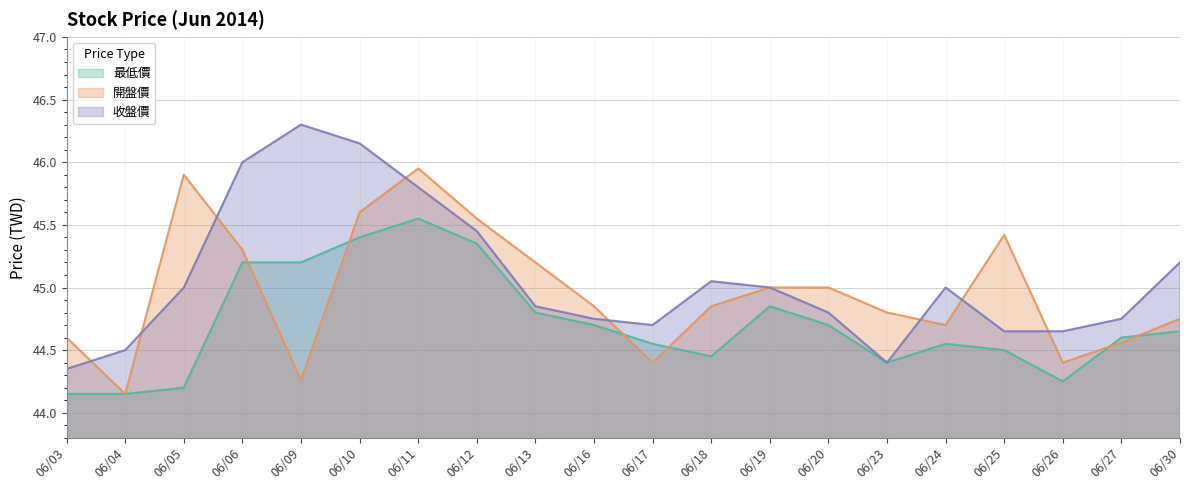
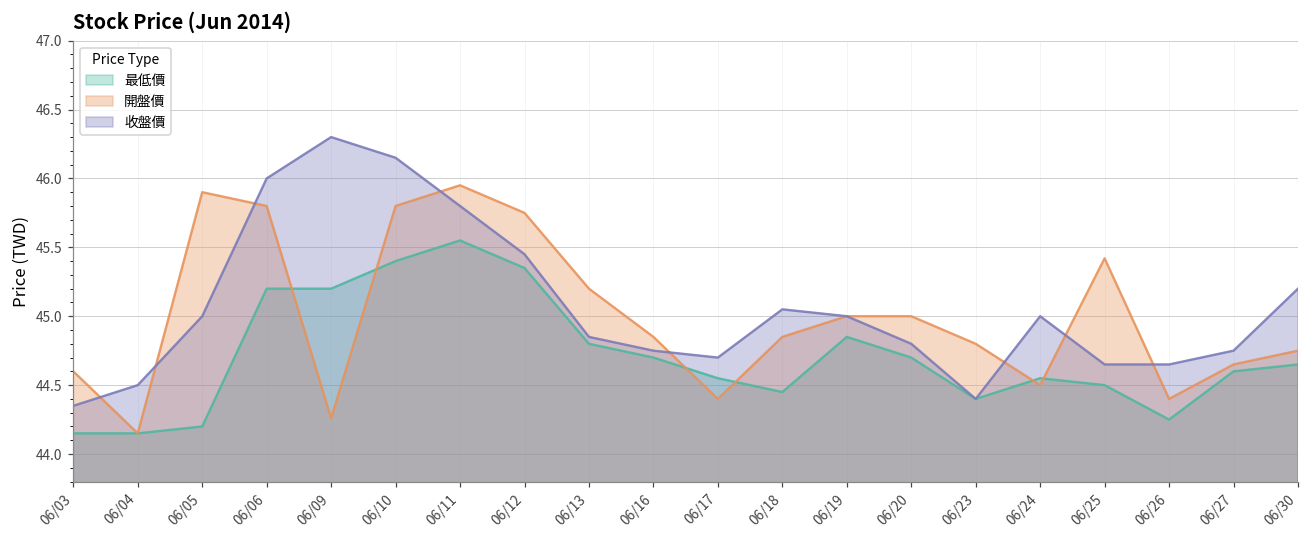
開盤價, 06/06: 45.3 -> 45.8
開盤價, 06/10: 45.6 -> 45.8
開盤價, 06/12: 45.55 -> 45.75
開盤價, 06/24: 44.7 -> 44.5
開盤價, 06/27: 44.56 -> 44.65
